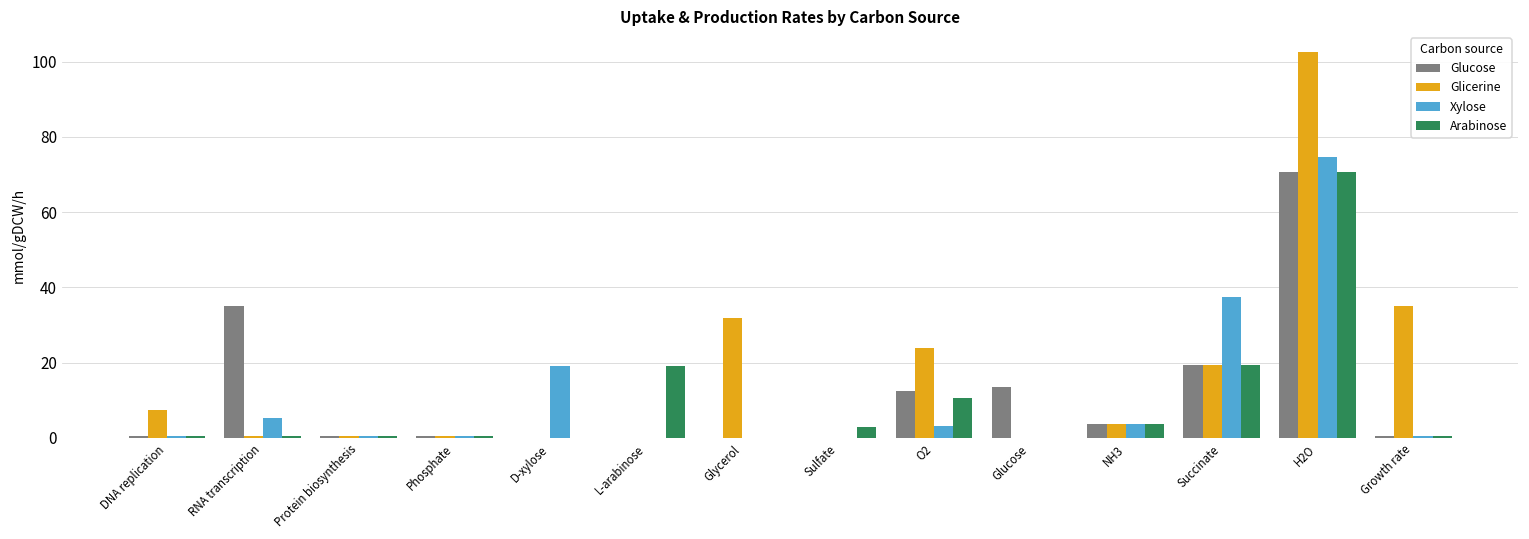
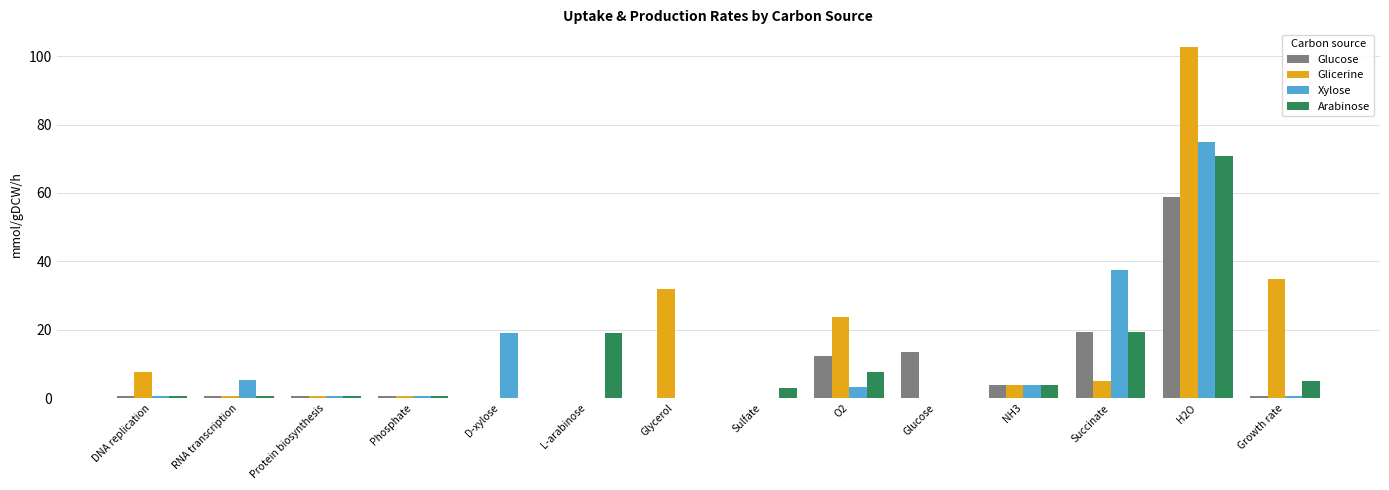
Glucose, RNA transcription: 35 -> 1
Arabinose, O2: 11 -> 8
Glicerine, Succinate: 19 -> 5
Glucose, H2O: 71 -> 59
Arabinose, Growth rate: 0 -> 5
